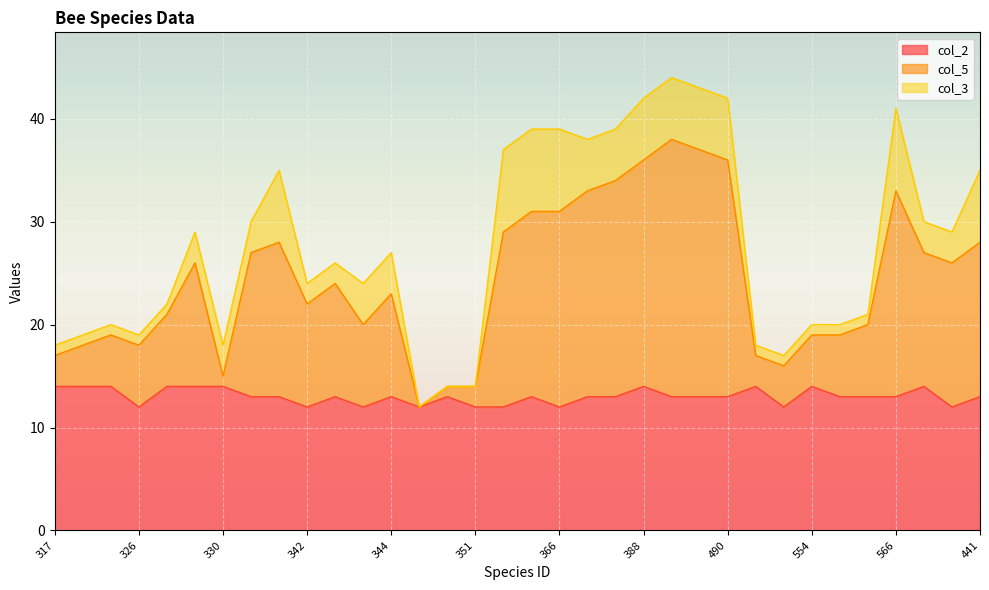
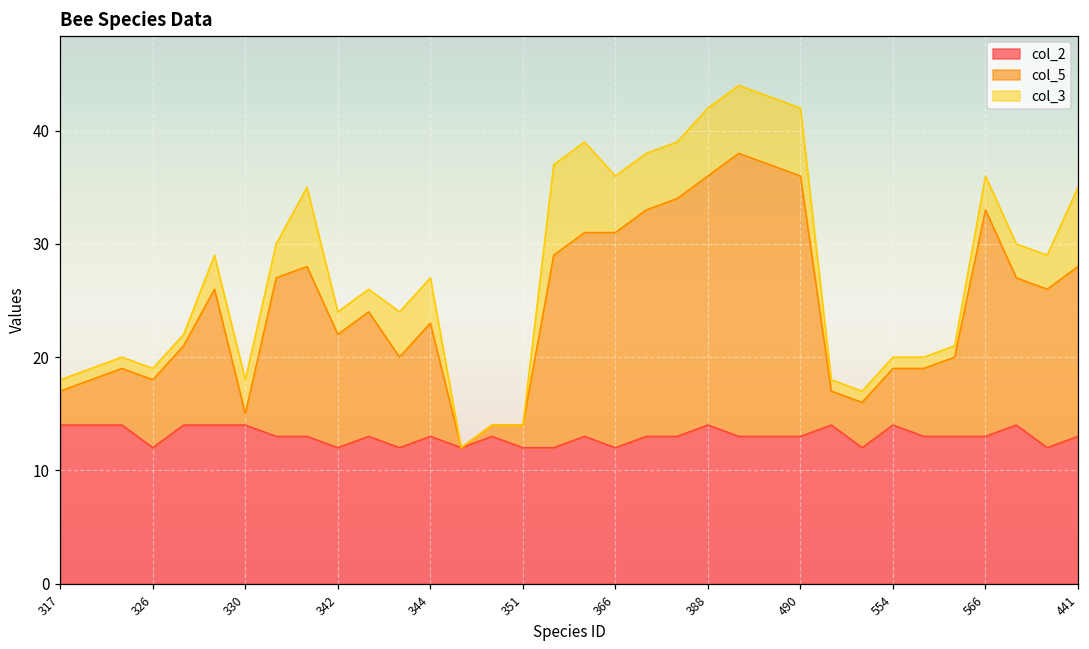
col_3, 366: 8 -> 5
col_3, 566: 8 -> 3
